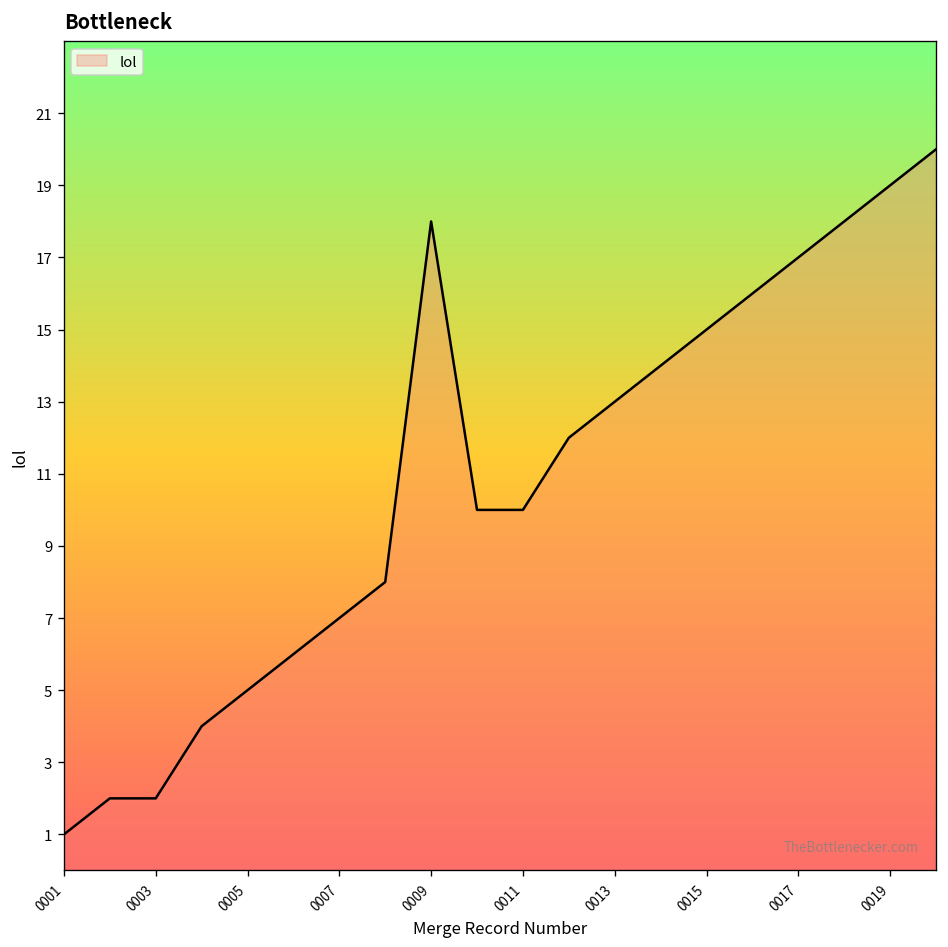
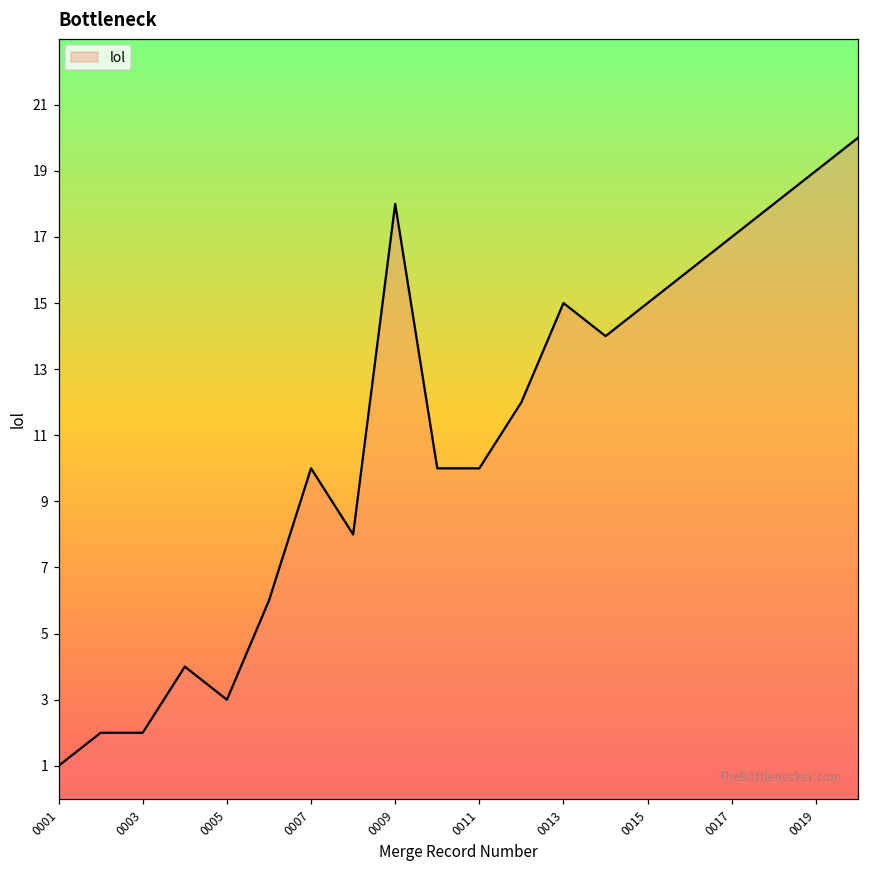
0005: 5 -> 3
0007: 7 -> 10
0013: 13 -> 15
